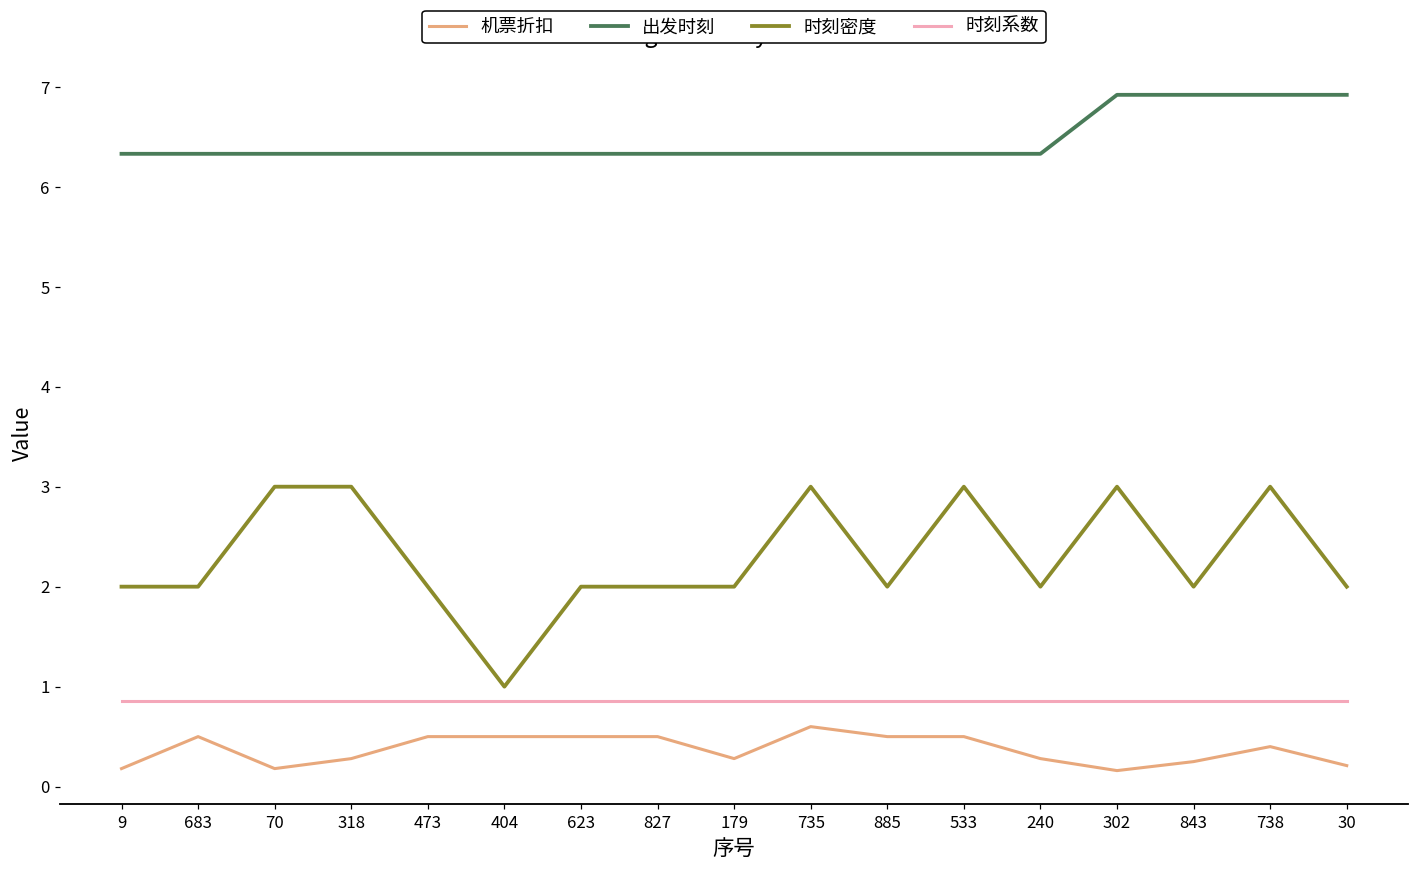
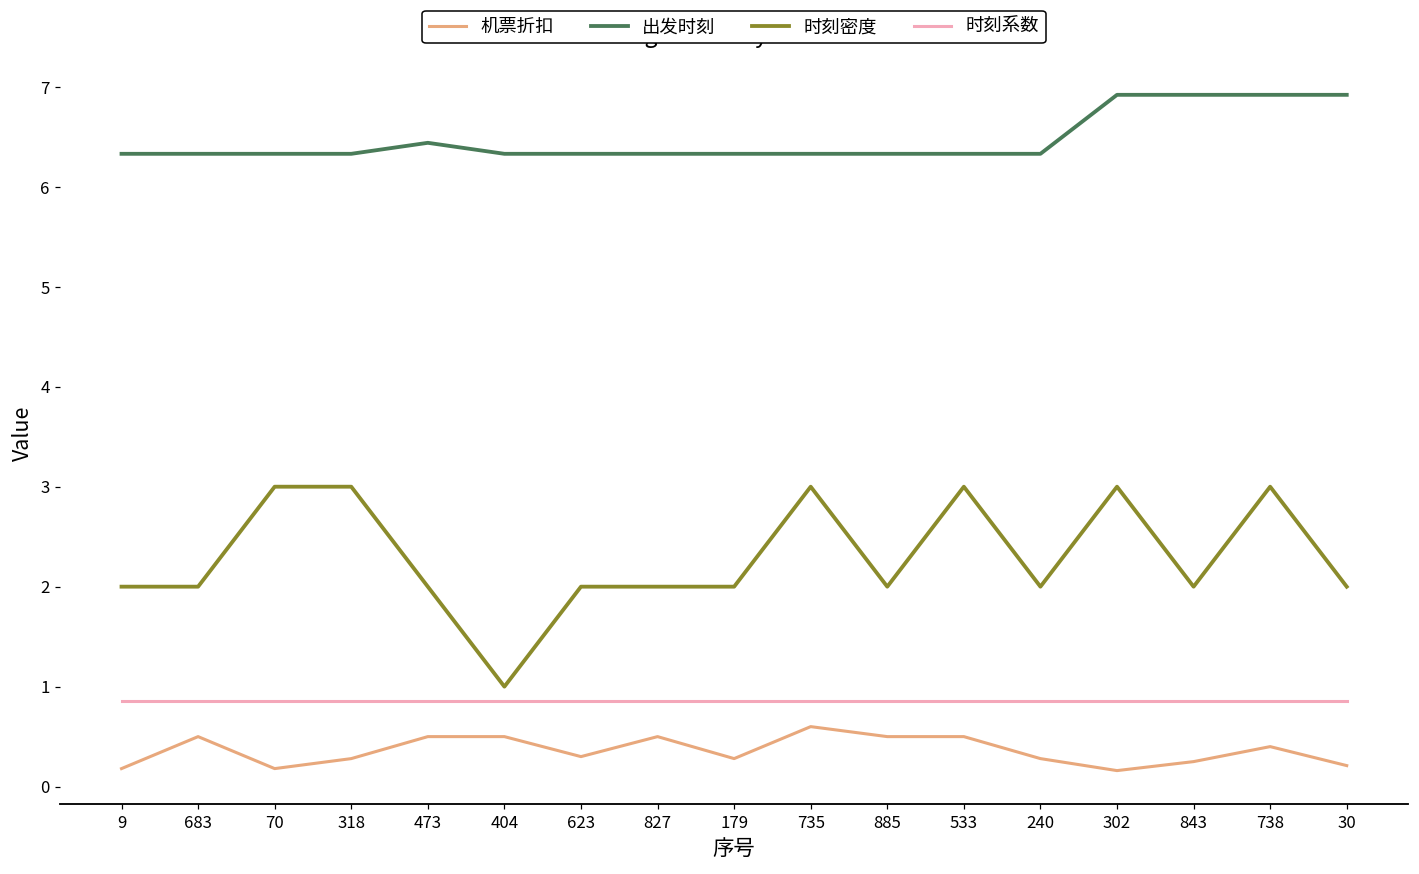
出发时刻, 473: 6.3 -> 6.4
机票折扣, 623: 0.5 -> 0.3
